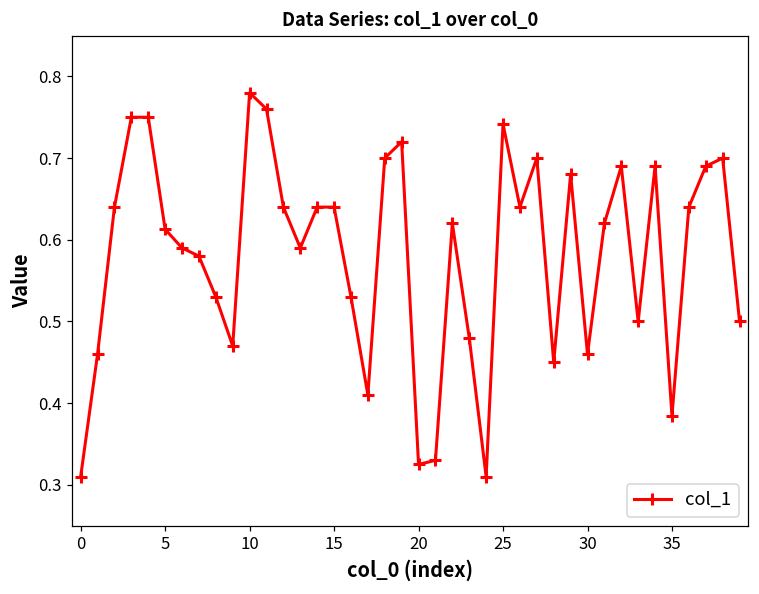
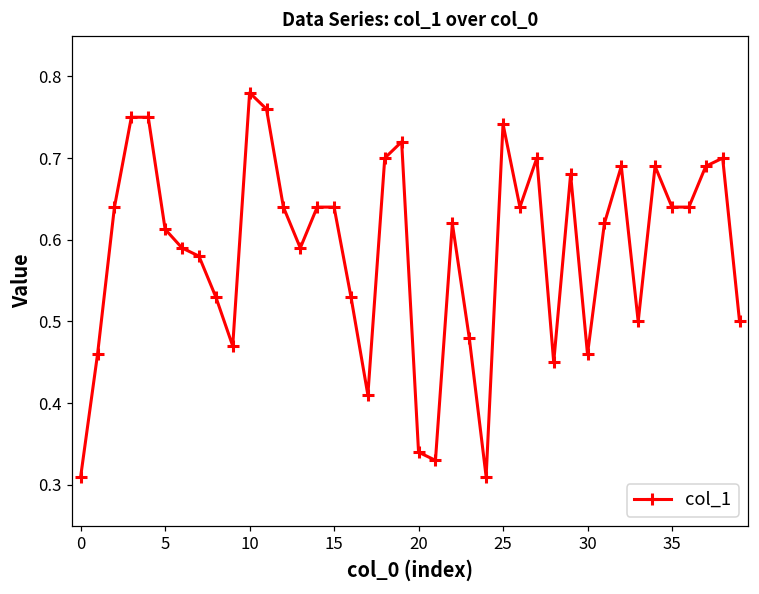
20: 0.32 -> 0.34
35: 0.38 -> 0.64
